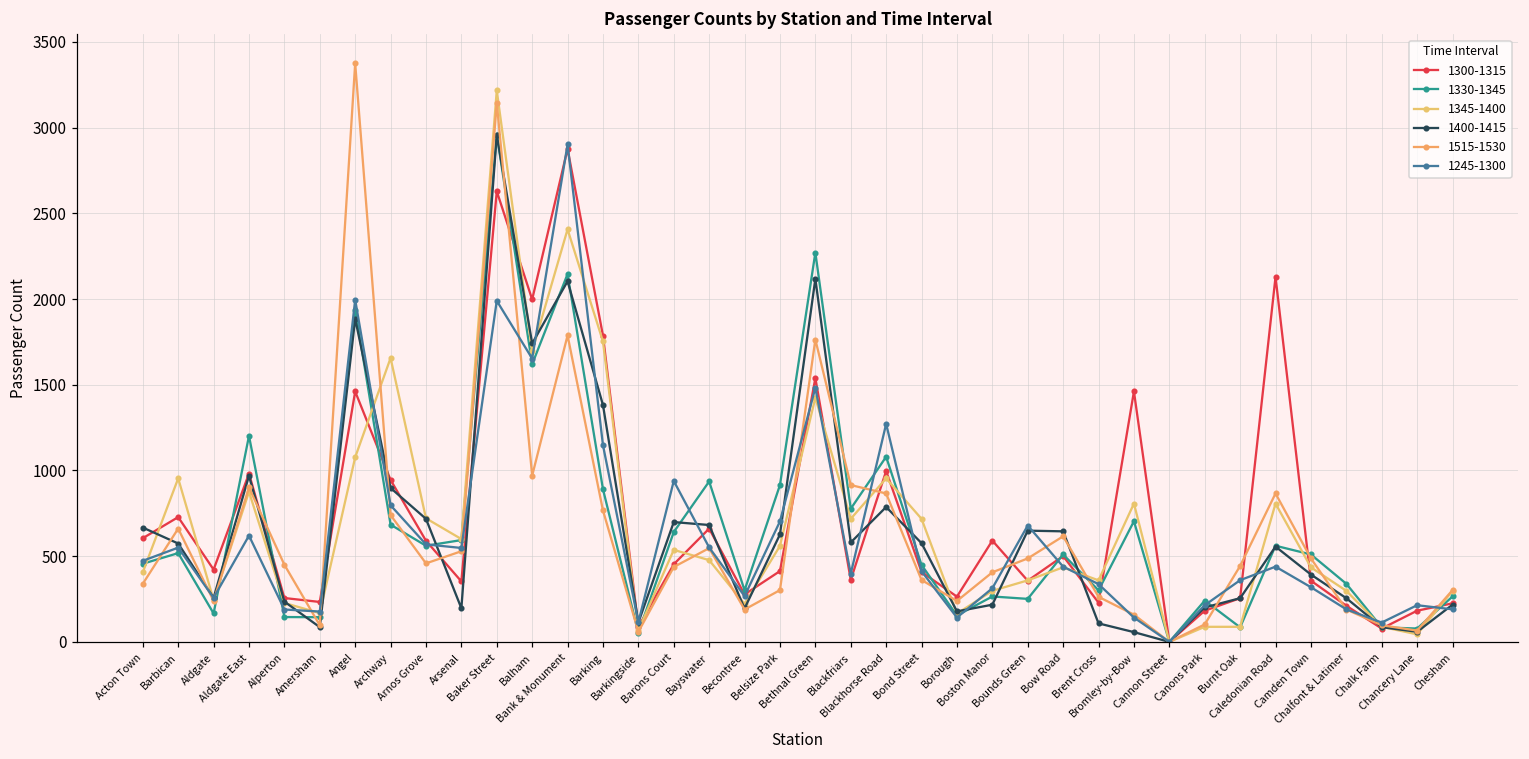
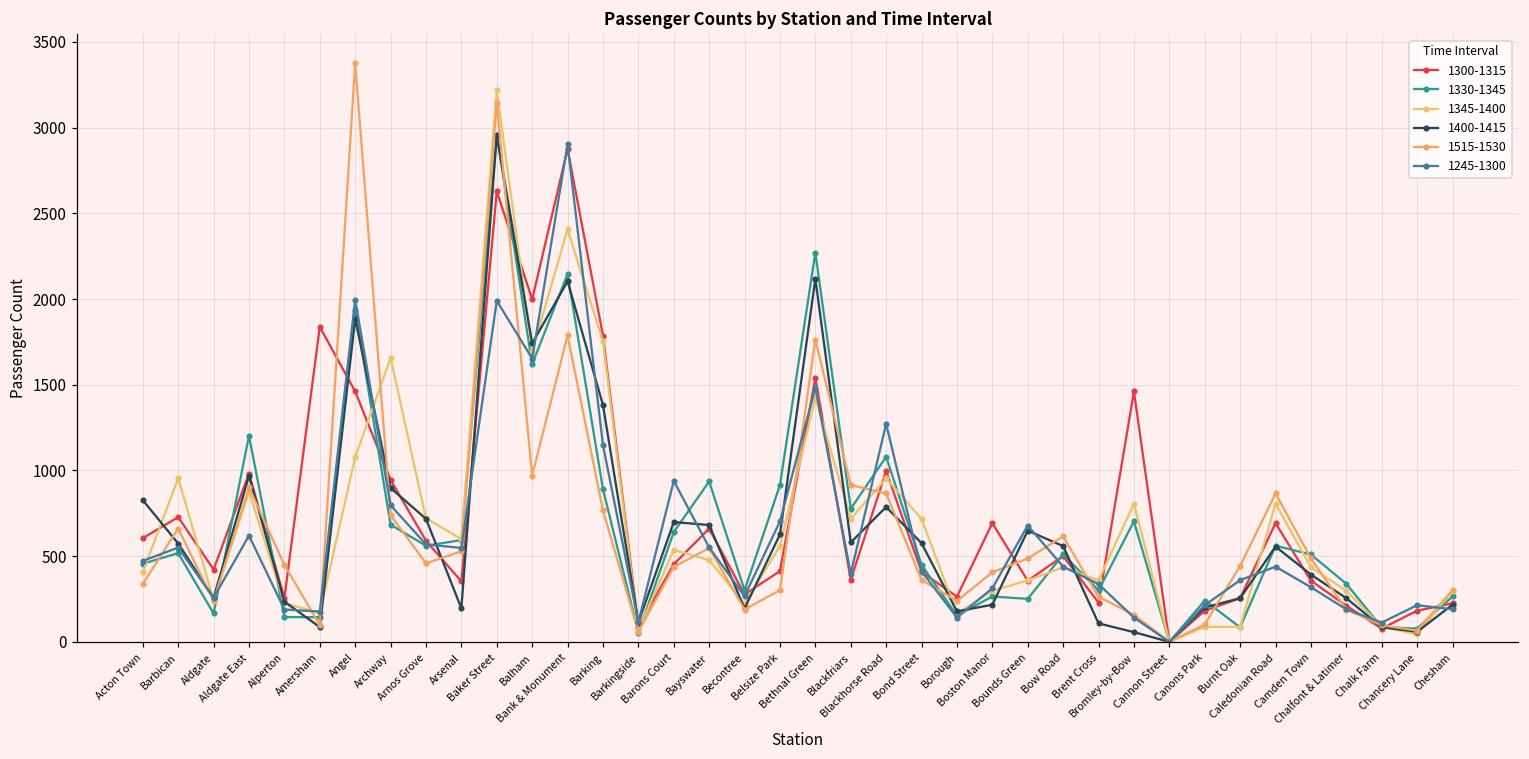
1400-1415, Acton Town: 670 -> 830
1300-1315, Amersham: 230 -> 1840
1300-1315, Boston Manor: 590 -> 690
1400-1415, Bow Road: 650 -> 560
1300-1315, Caledonian Road: 2130 -> 690
